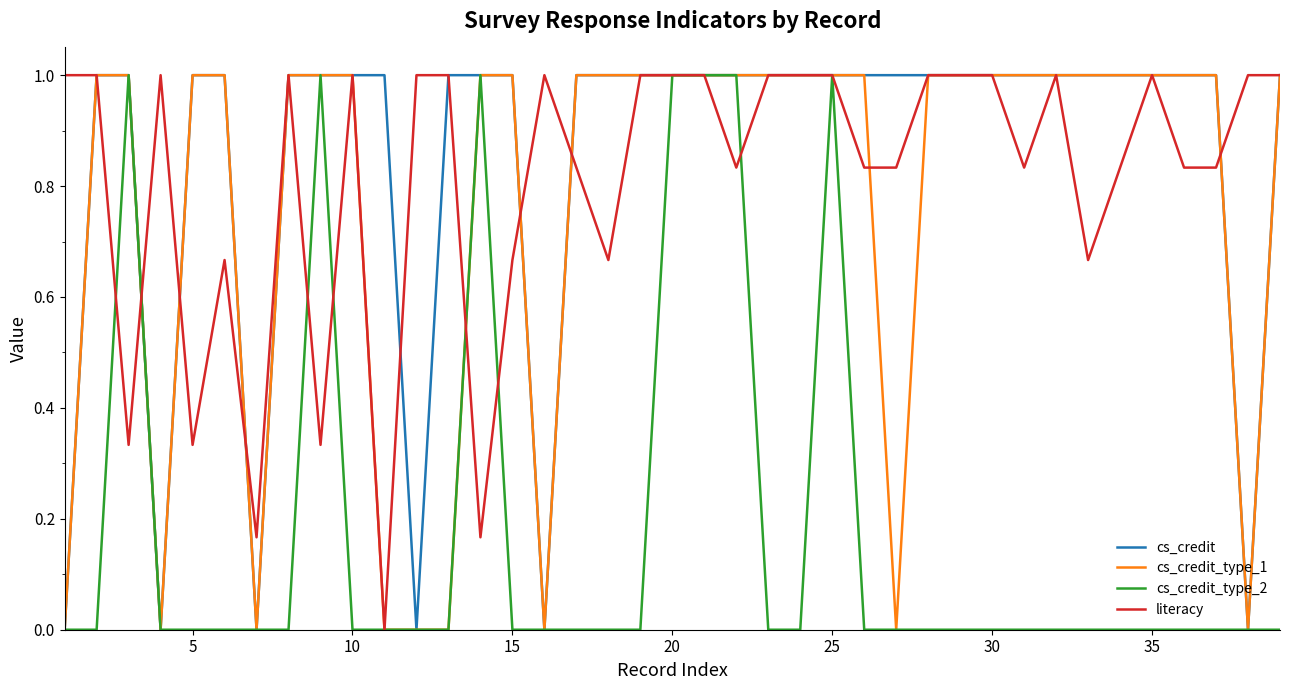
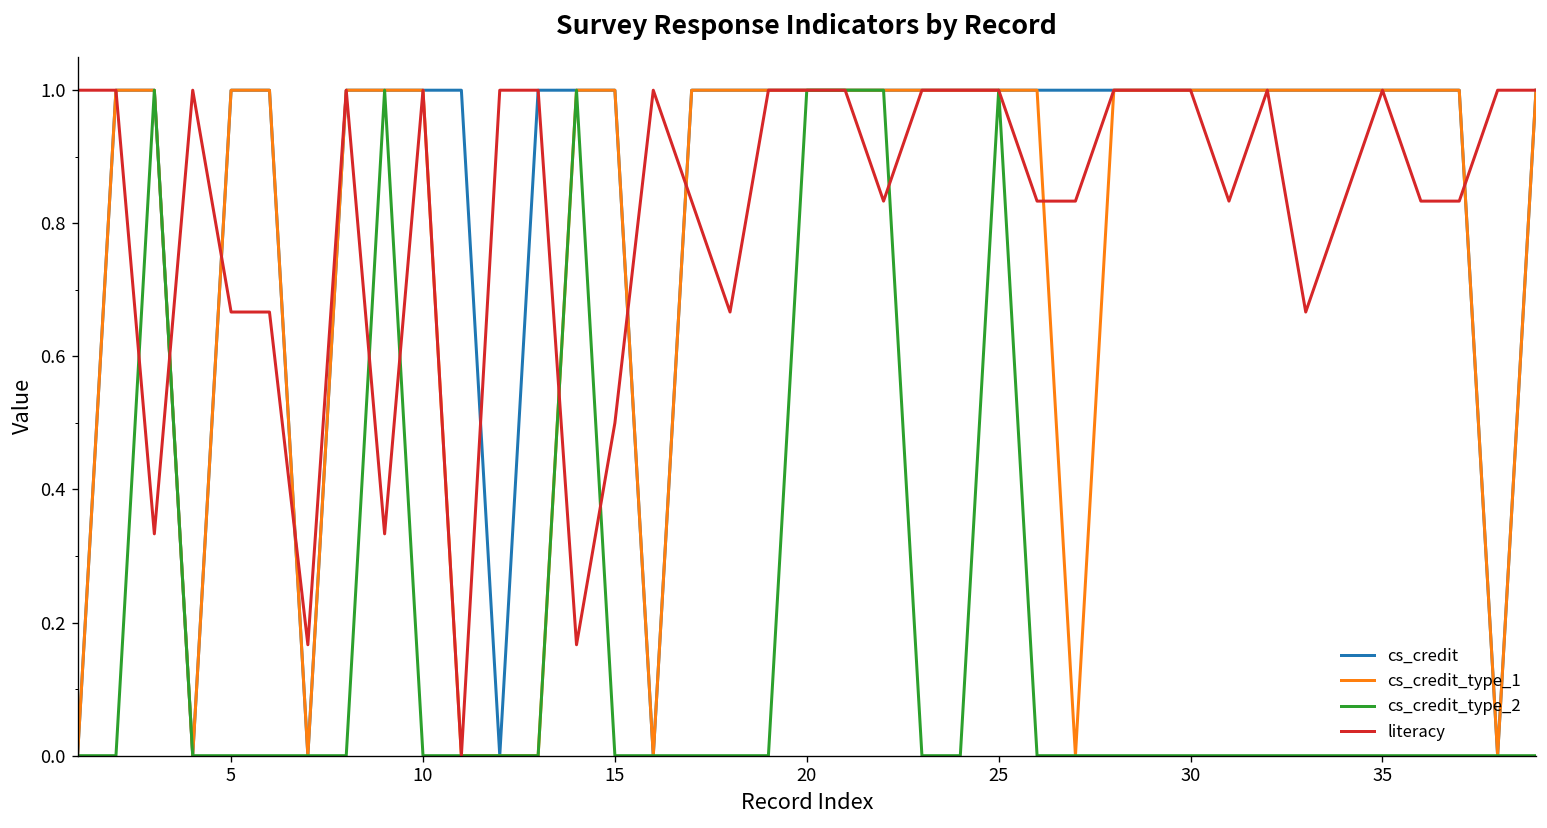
literacy, 5: 0.33 -> 0.67
literacy, 15: 0.67 -> 0.50
